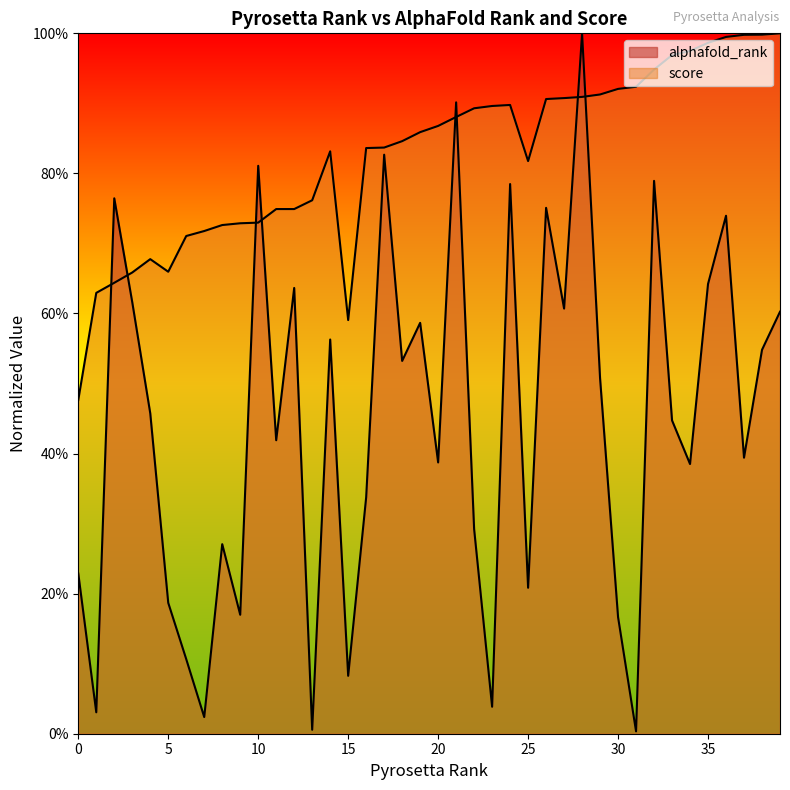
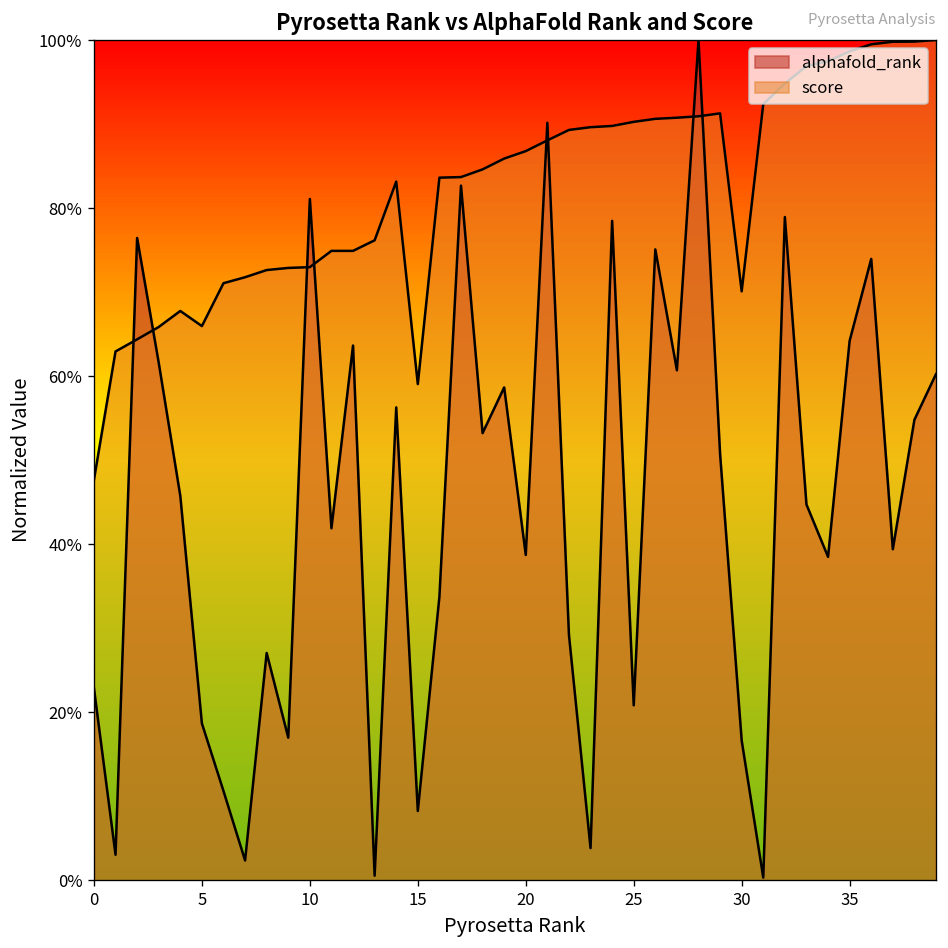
score, 25: 82% -> 90%
score, 30: 92% -> 70%
